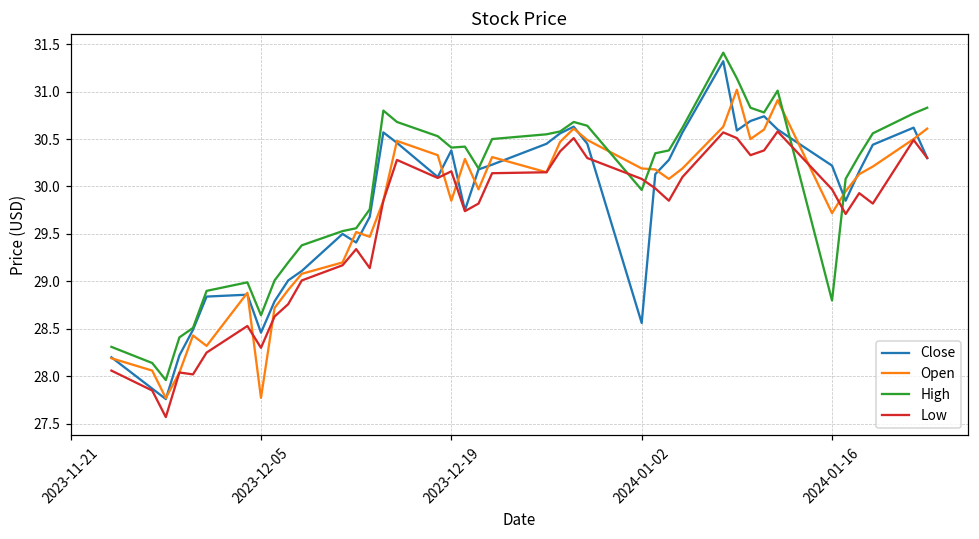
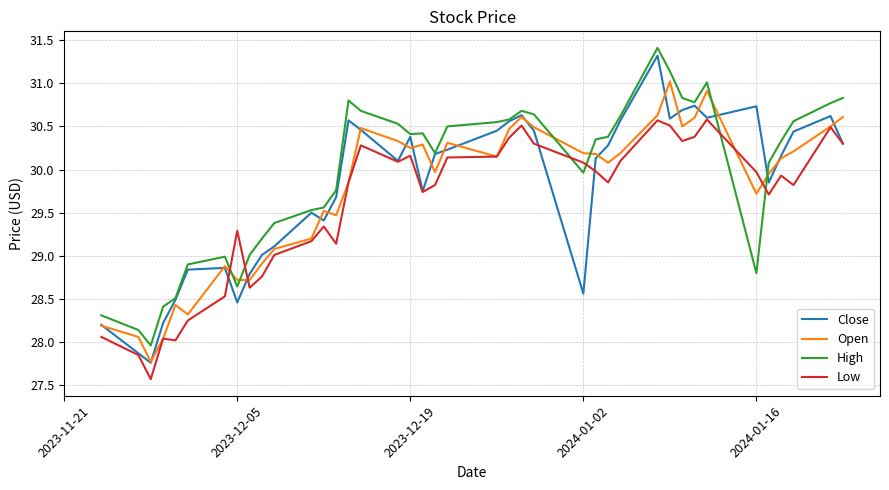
Open, 2023-12-05: 27.8 -> 28.7
Low, 2023-12-05: 28.3 -> 29.3
Open, 2023-12-19: 29.9 -> 30.3
Close, 2024-01-16: 30.2 -> 30.7
